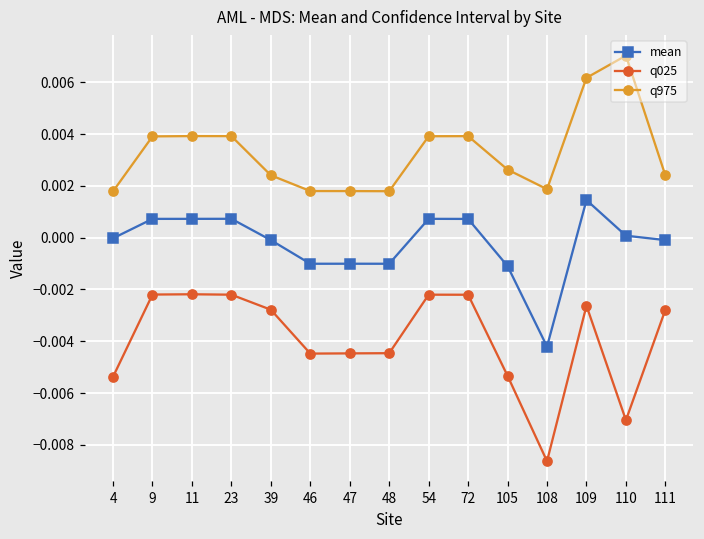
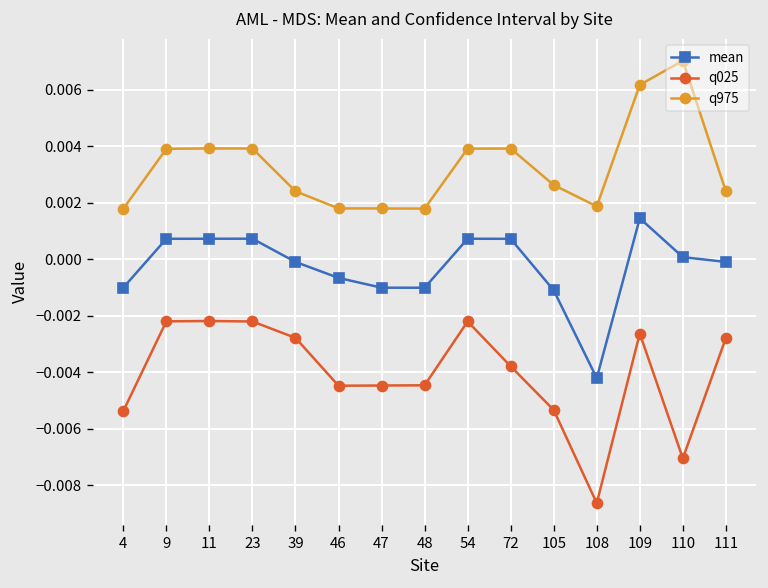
mean, 4: 0.0000 -> -0.0010
mean, 46: -0.0010 -> -0.0007
q025, 72: -0.0022 -> -0.0038
